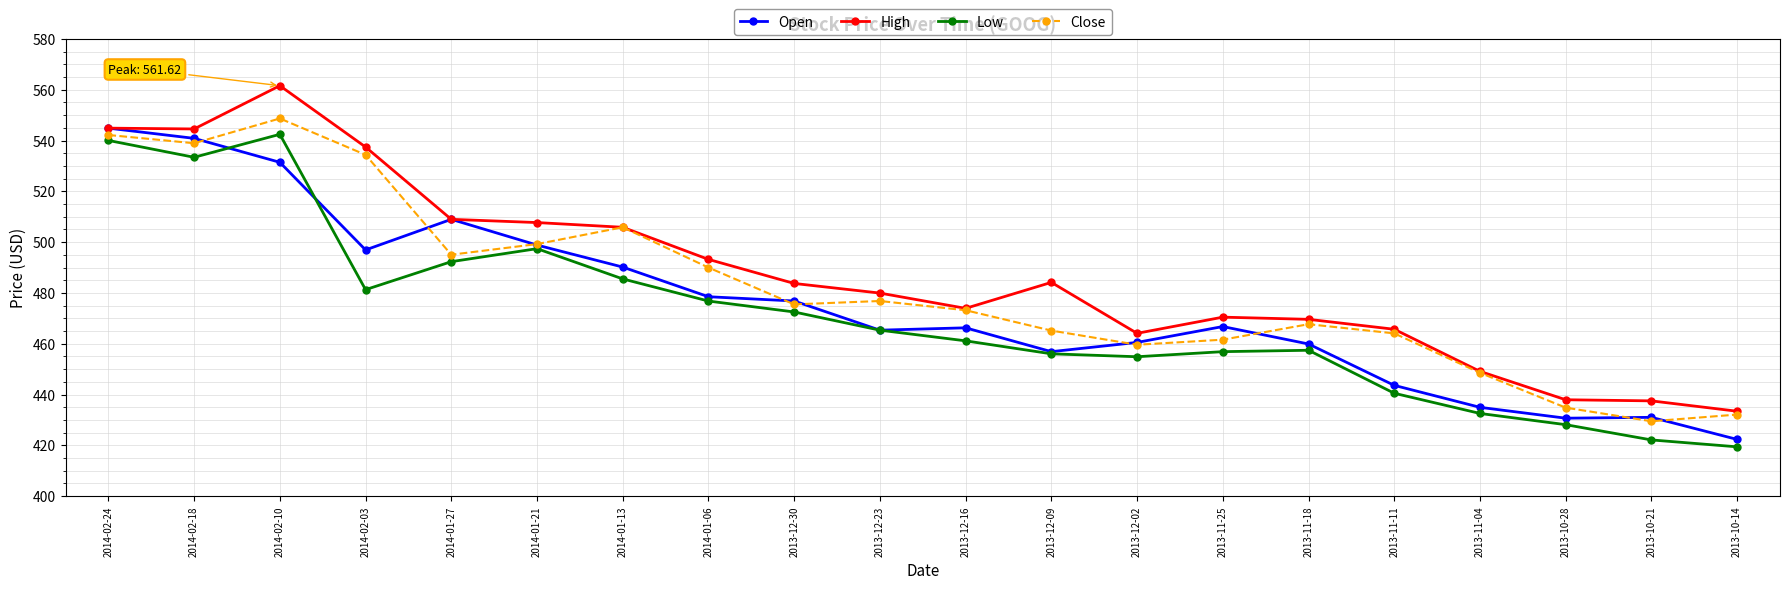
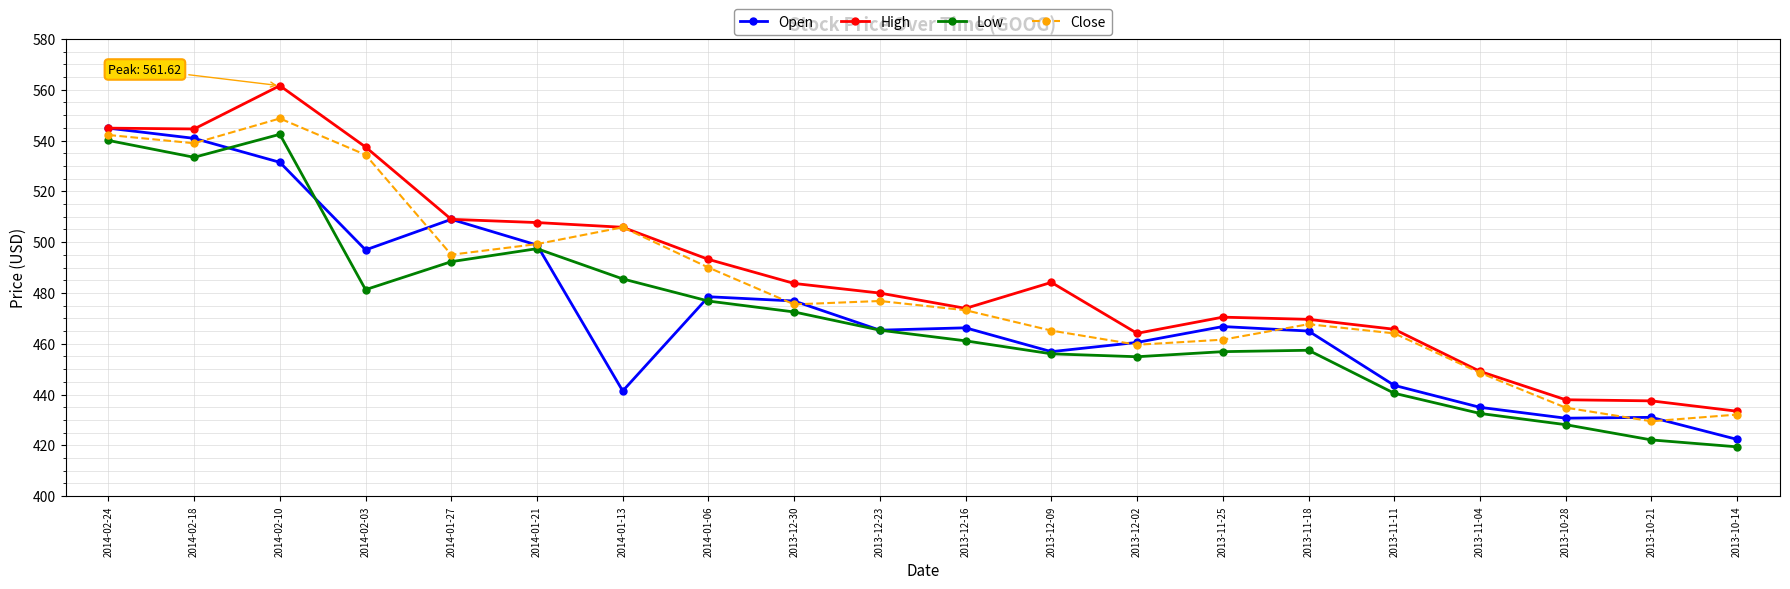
Open, 2014-01-13: 490 -> 441
Open, 2013-11-18: 460 -> 465
